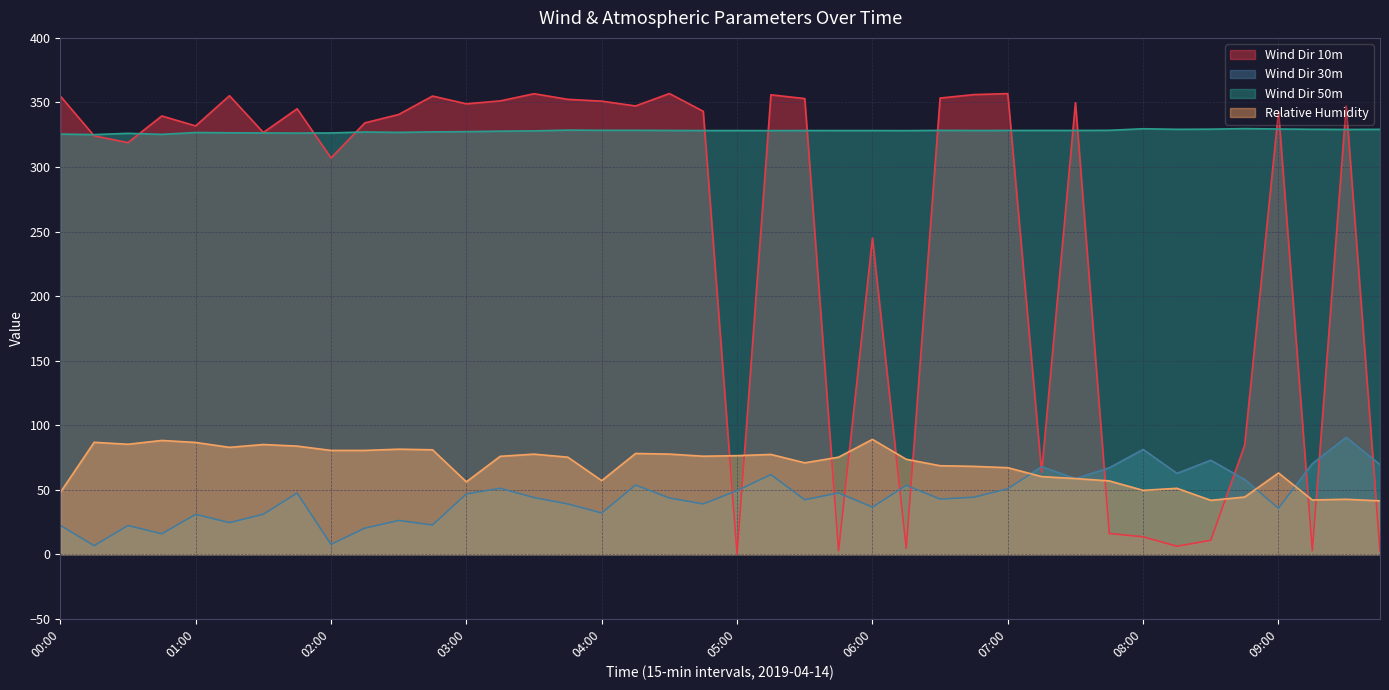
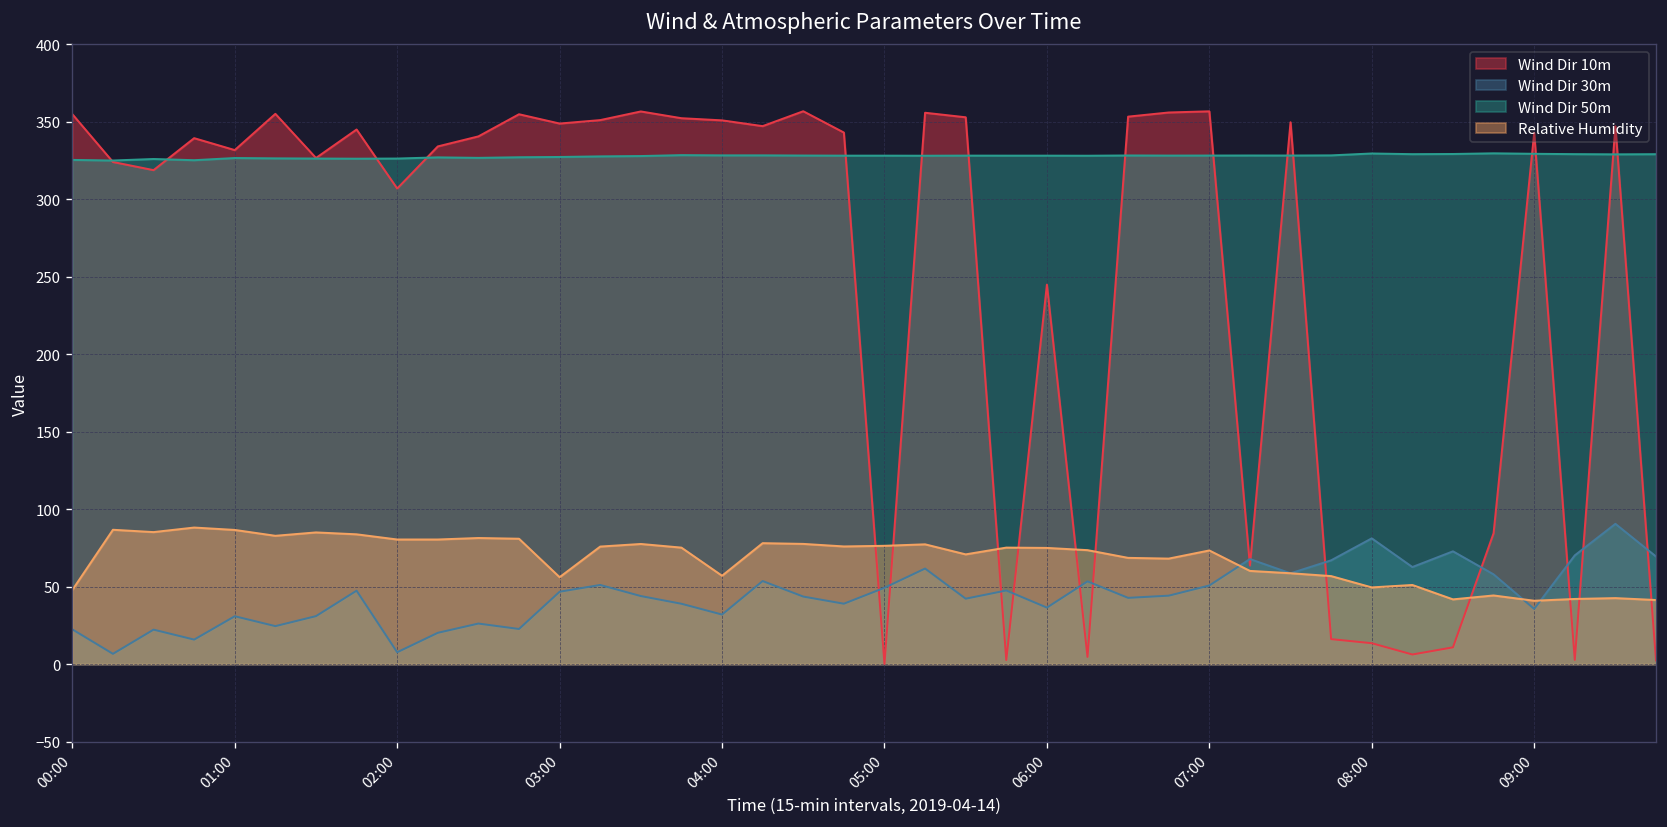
Relative Humidity, 06:00: 89 -> 75
Relative Humidity, 07:00: 67 -> 73
Relative Humidity, 09:00: 63 -> 41
